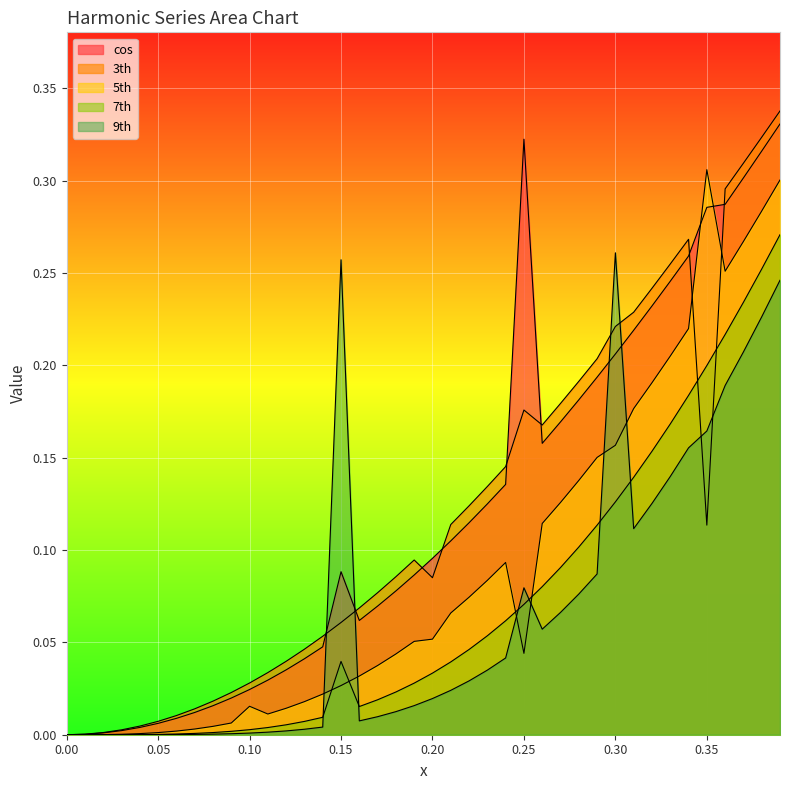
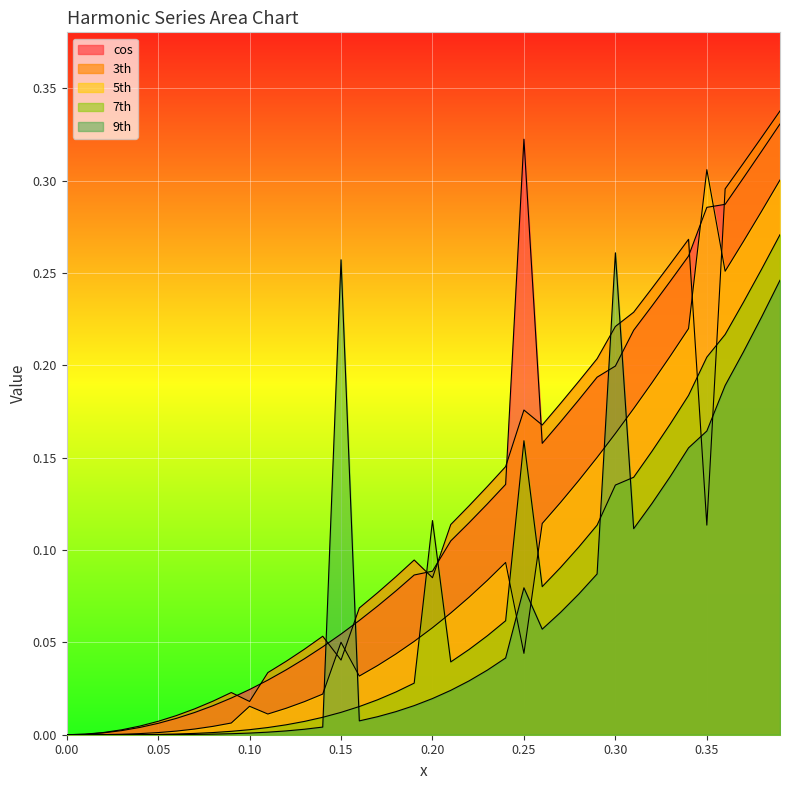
3th, 0.10: 0.028 -> 0.018
cos, 0.15: 0.088 -> 0.054
3th, 0.15: 0.061 -> 0.040
5th, 0.15: 0.027 -> 0.050
7th, 0.15: 0.040 -> 0.012
cos, 0.20: 0.095 -> 0.089
5th, 0.20: 0.052 -> 0.058
7th, 0.20: 0.033 -> 0.116
7th, 0.25: 0.071 -> 0.159
cos, 0.30: 0.206 -> 0.200
5th, 0.30: 0.157 -> 0.163
7th, 0.30: 0.126 -> 0.135
7th, 0.35: 0.200 -> 0.204
